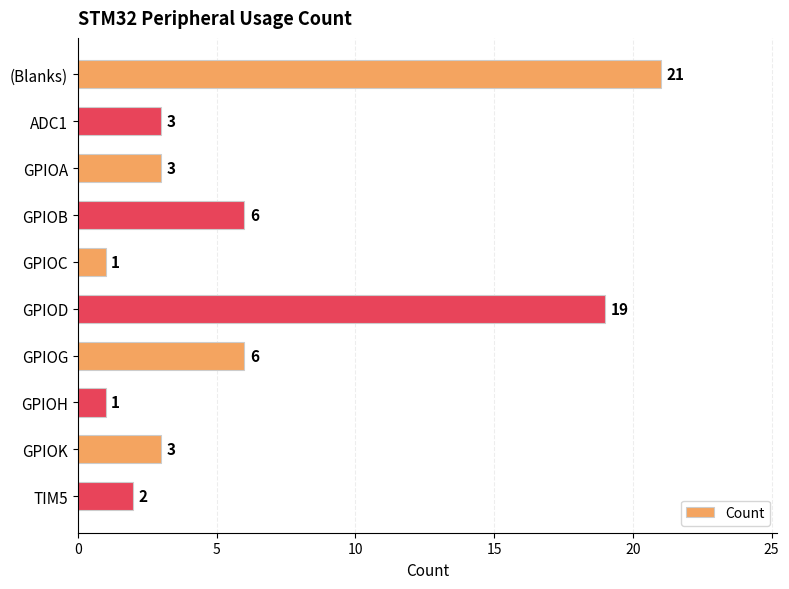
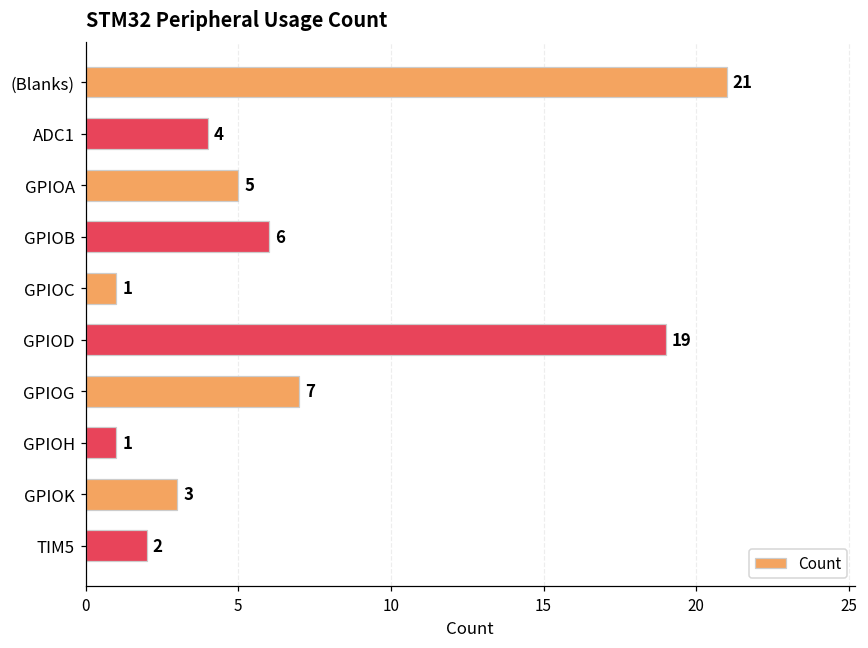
ADC1: 3 -> 4
GPIOA: 3 -> 5
GPIOG: 6 -> 7
